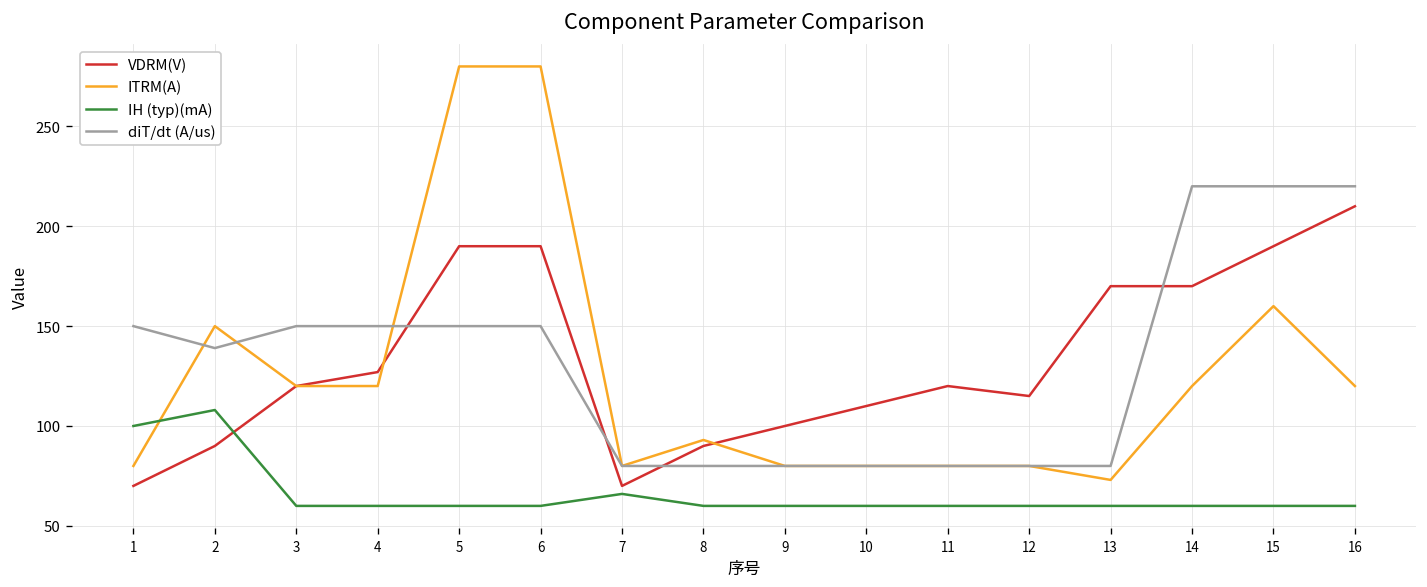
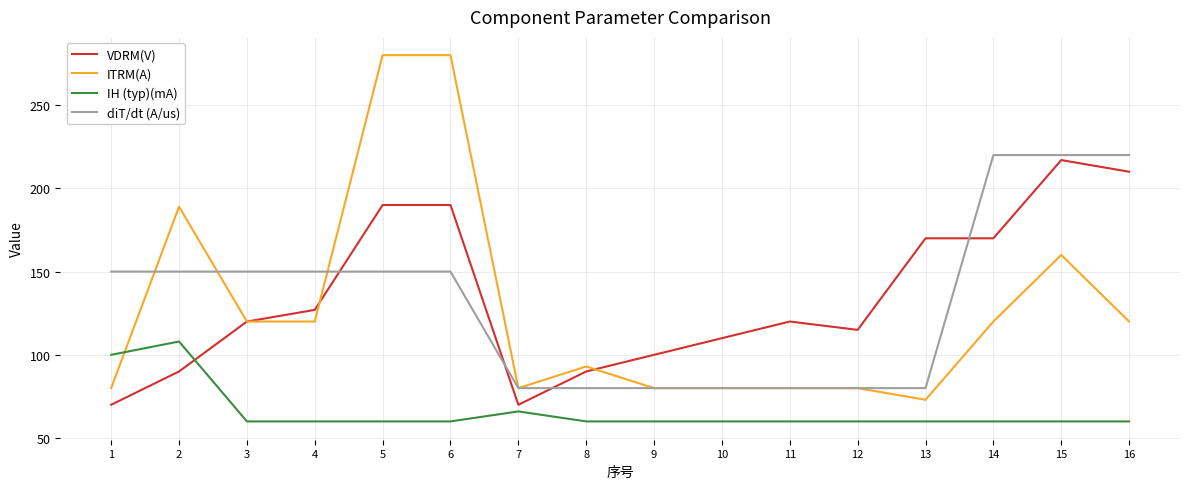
ITRM(A), 2: 150 -> 189
diT/dt (A/us), 2: 139 -> 150
VDRM(V), 15: 190 -> 217
